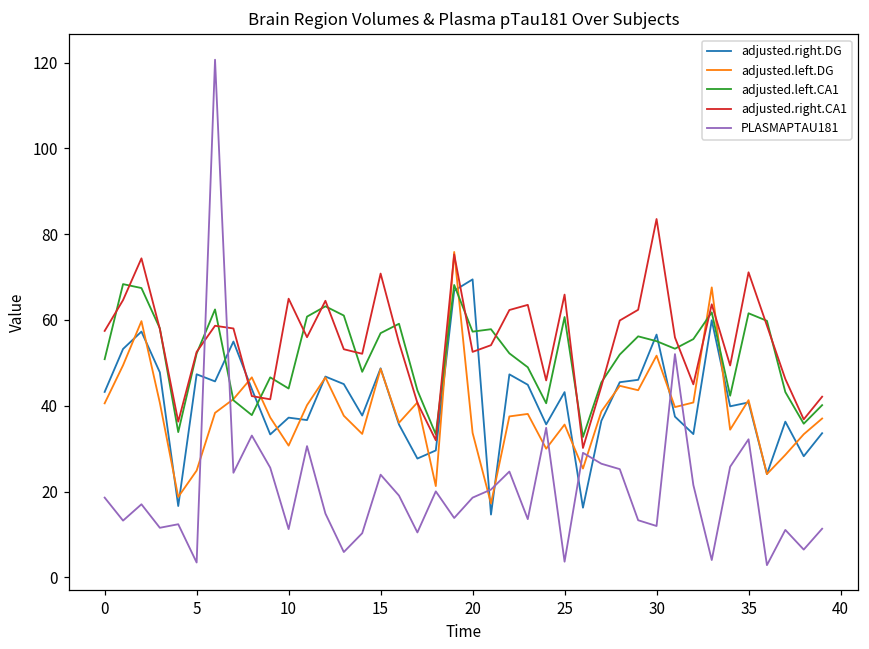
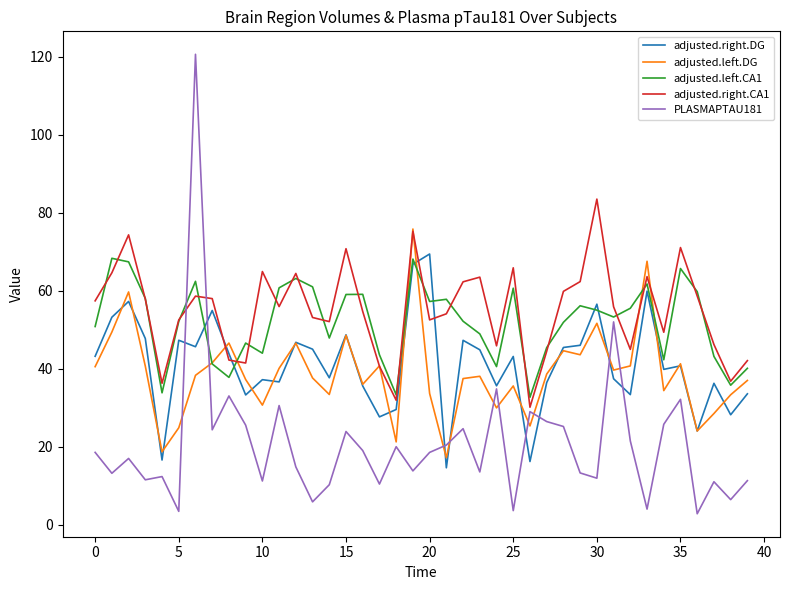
adjusted.left.CA1, 15: 57 -> 59
adjusted.left.CA1, 35: 62 -> 66
